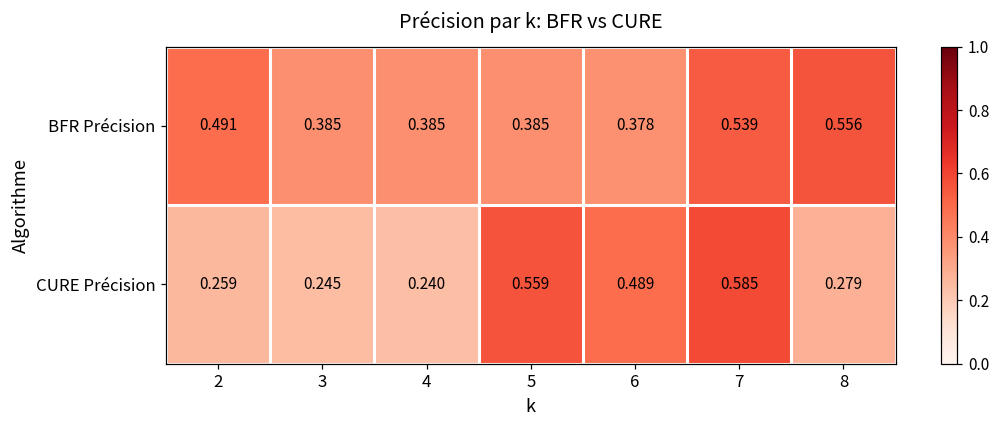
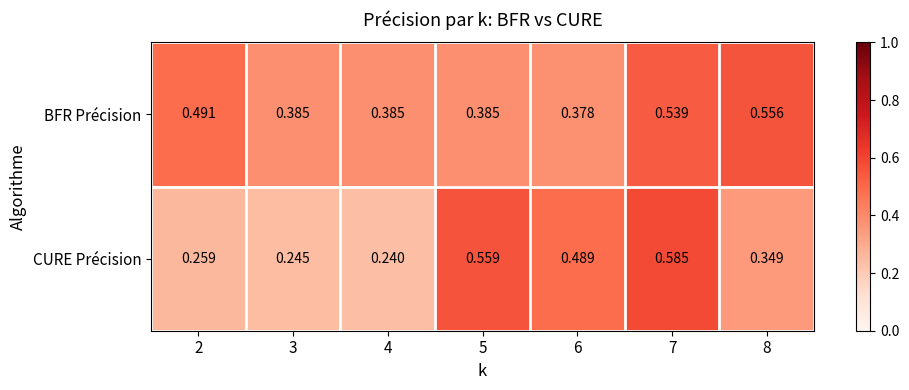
CURE Précision, 8: 0.279 -> 0.349
